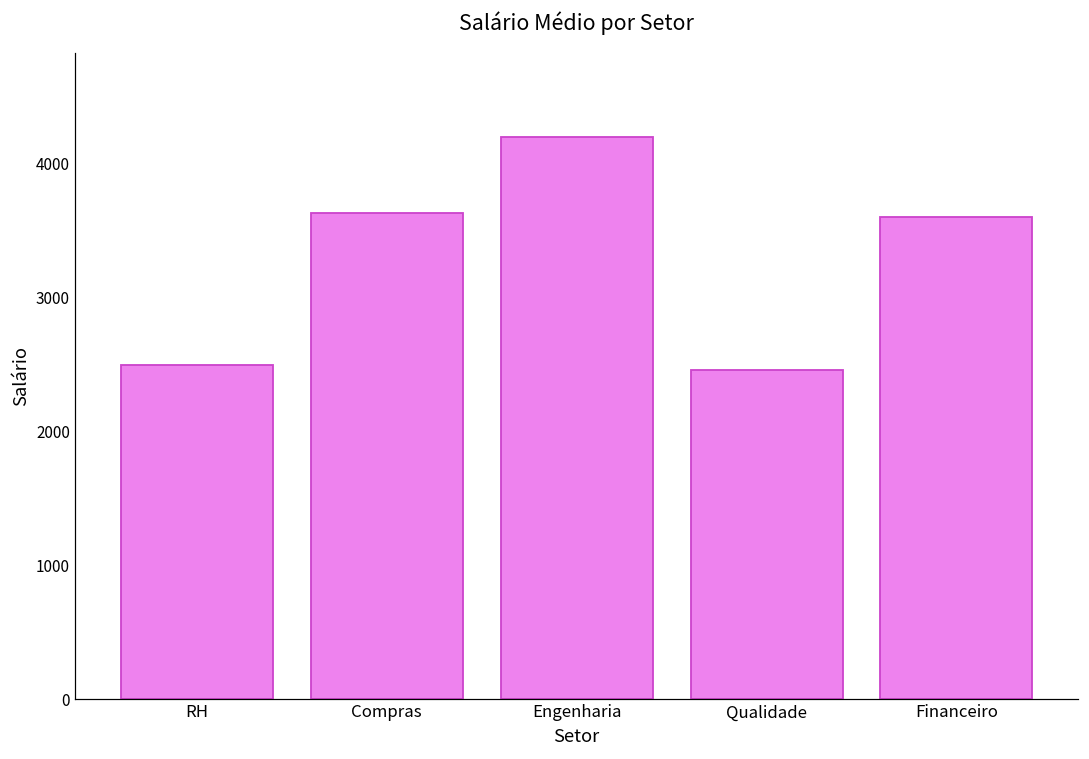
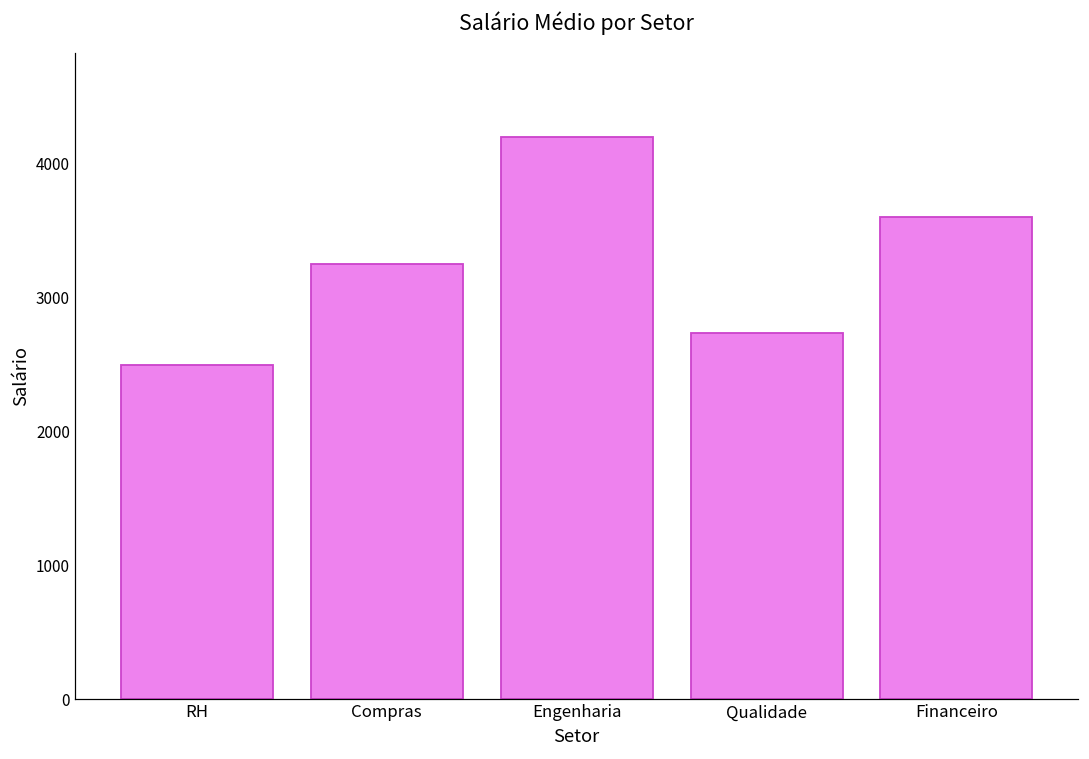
Compras: 3630 -> 3250
Qualidade: 2460 -> 2740
